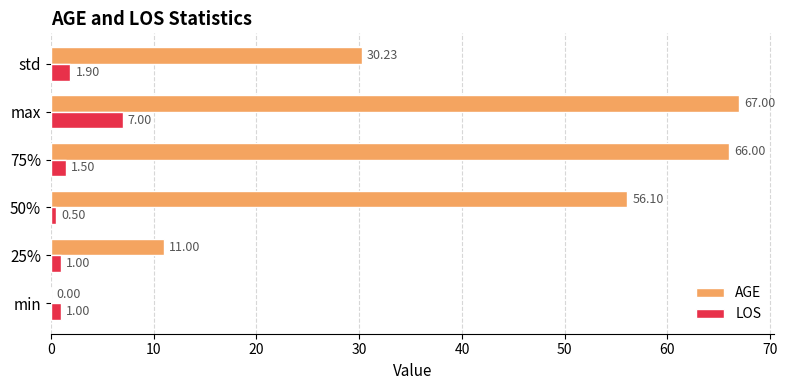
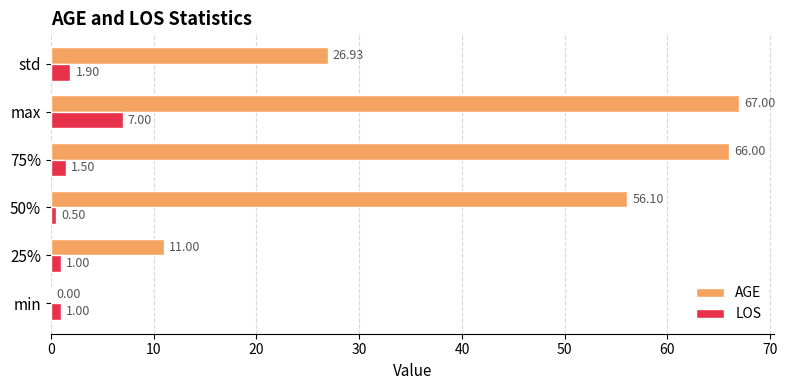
AGE, std: 30.23 -> 26.93
